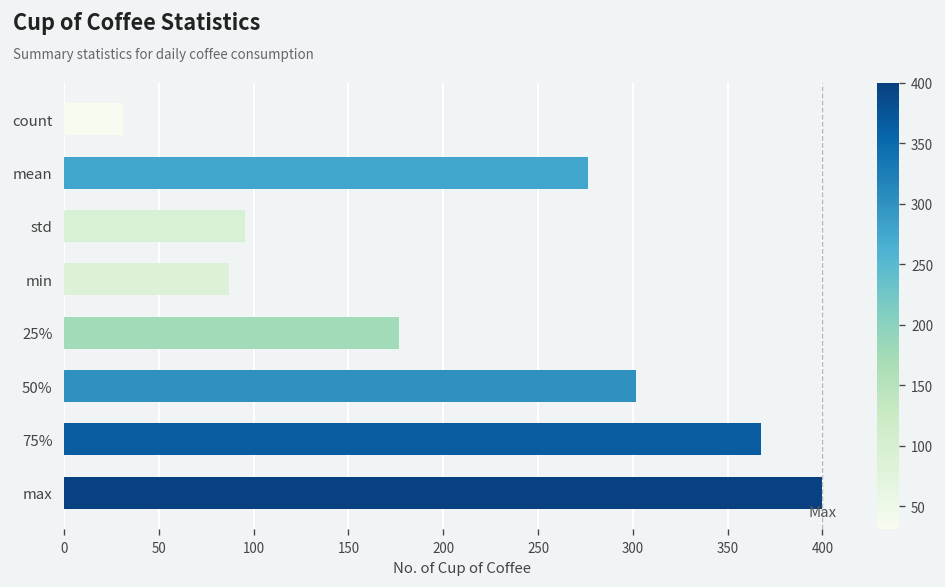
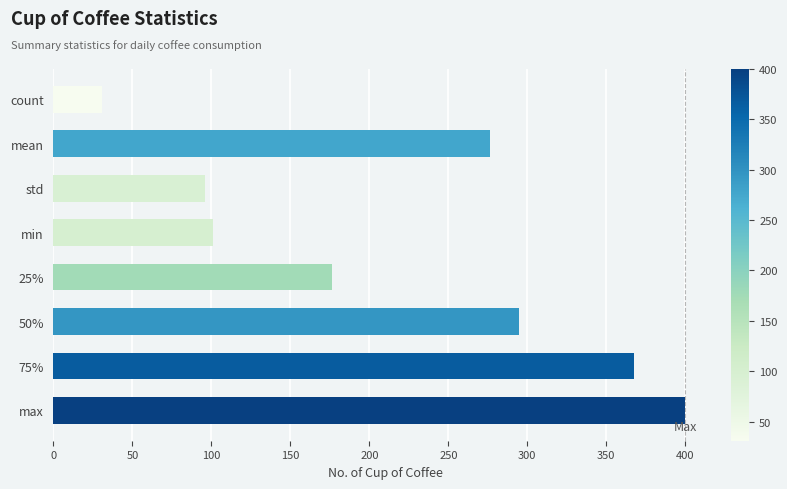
min: 87 -> 101
50%: 302 -> 295
